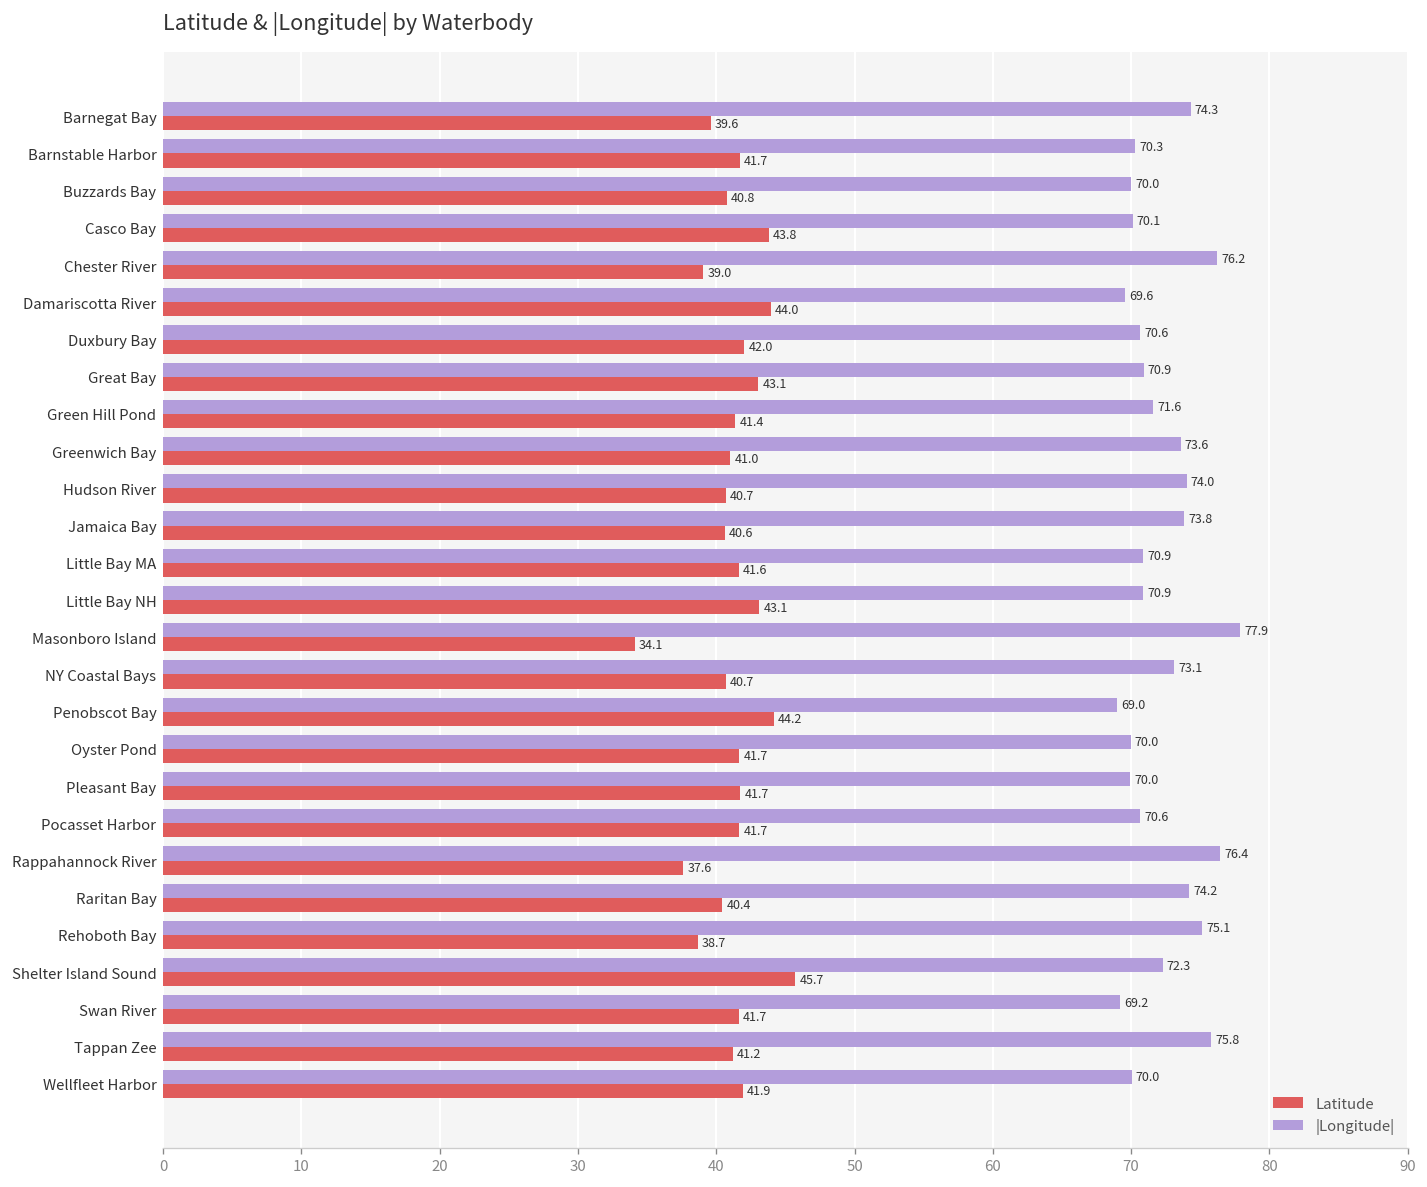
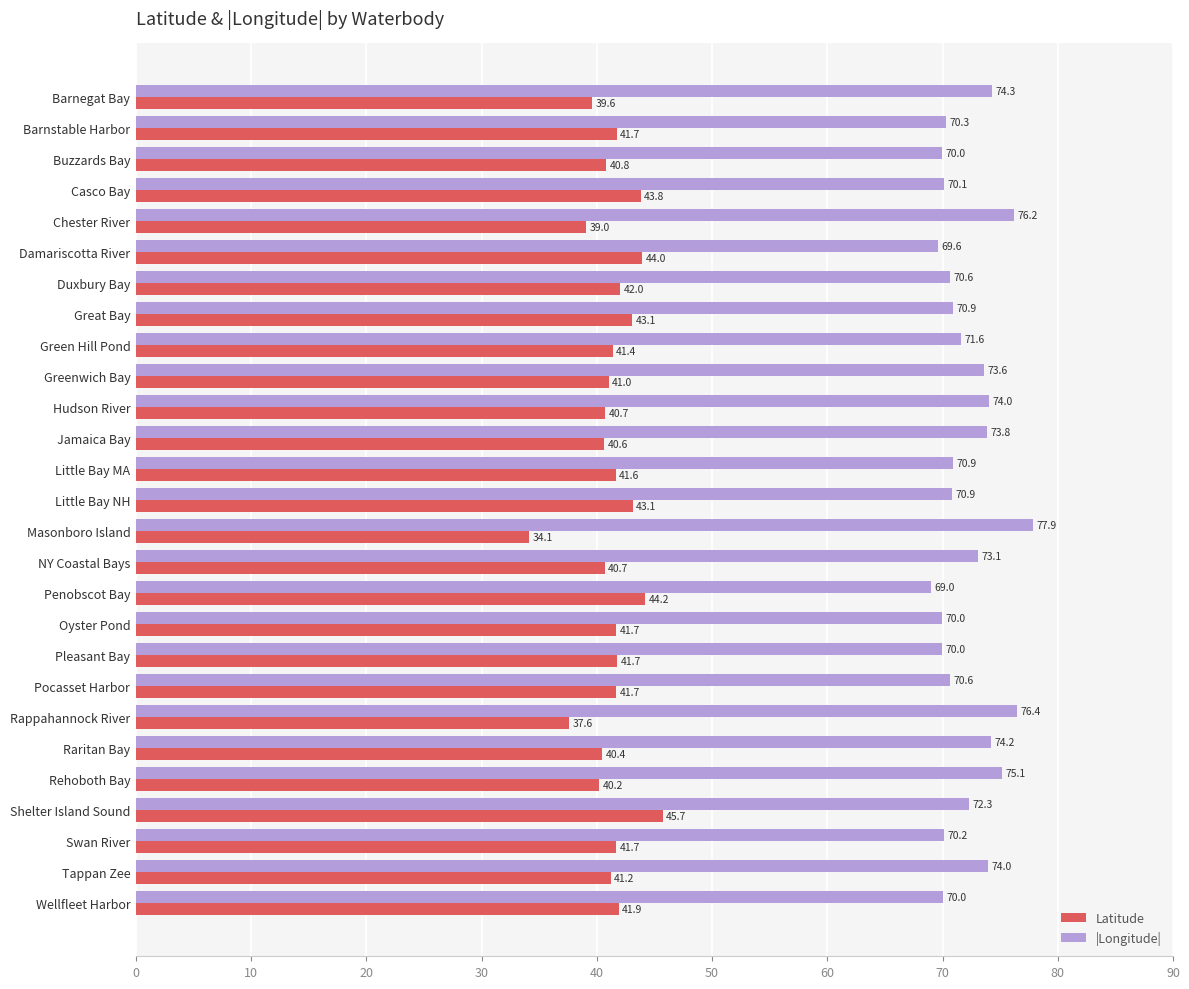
Latitude, Rehoboth Bay: 38.7 -> 40.2
|Longitude|, Swan River: 69.2 -> 70.2
|Longitude|, Tappan Zee: 75.8 -> 74.0
